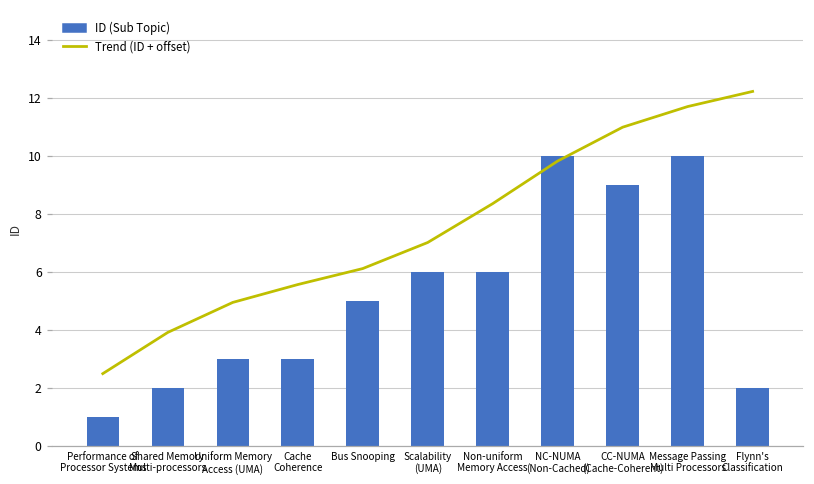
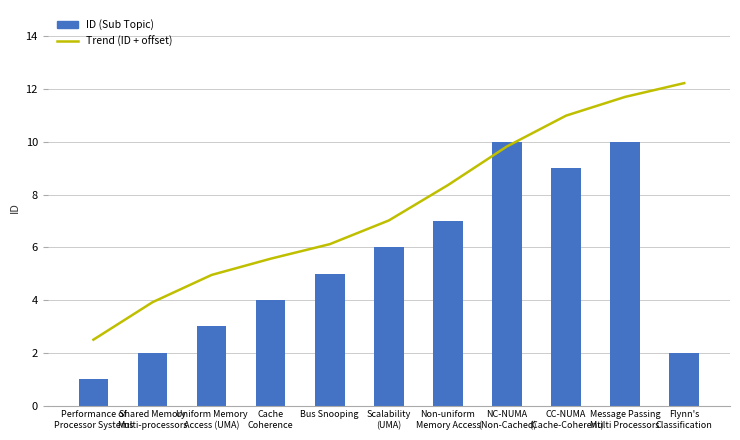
ID (Sub Topic), Cache Coherence: 3 -> 4
ID (Sub Topic), Non-uniform Memory Access: 6 -> 7
